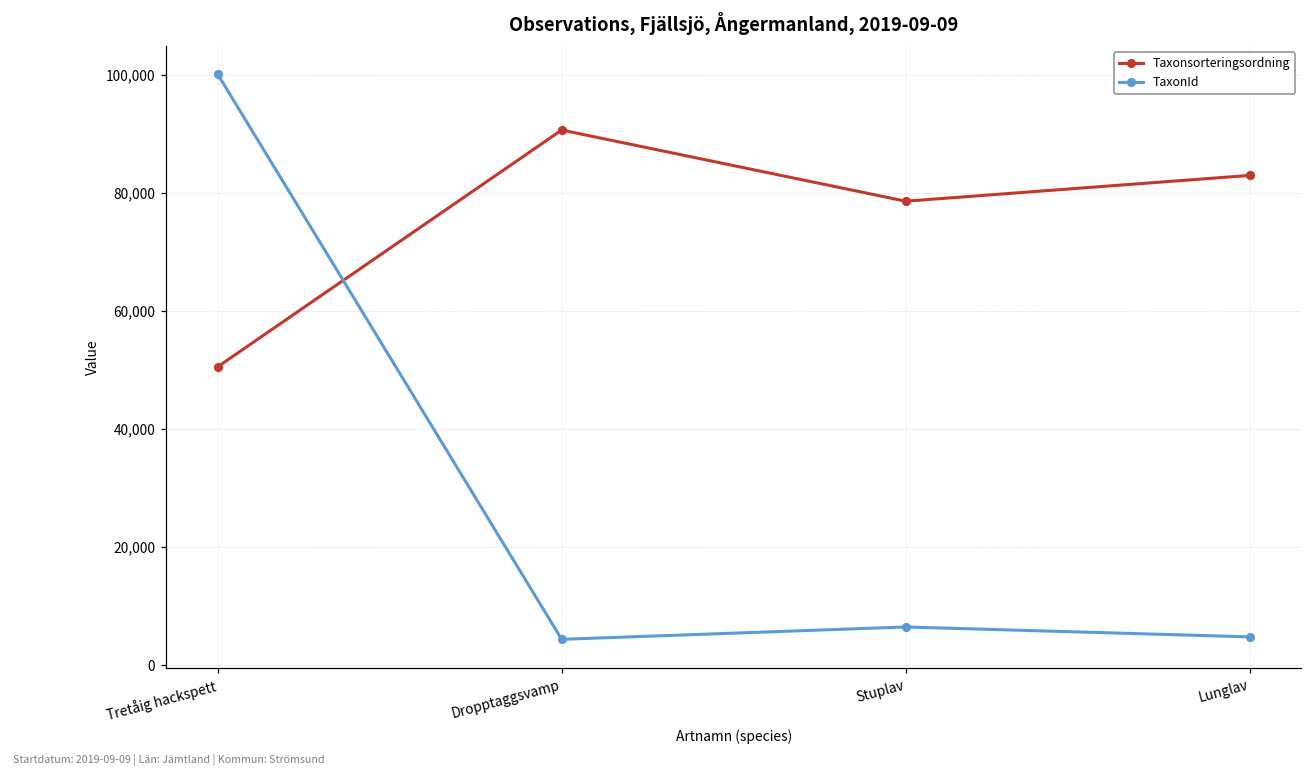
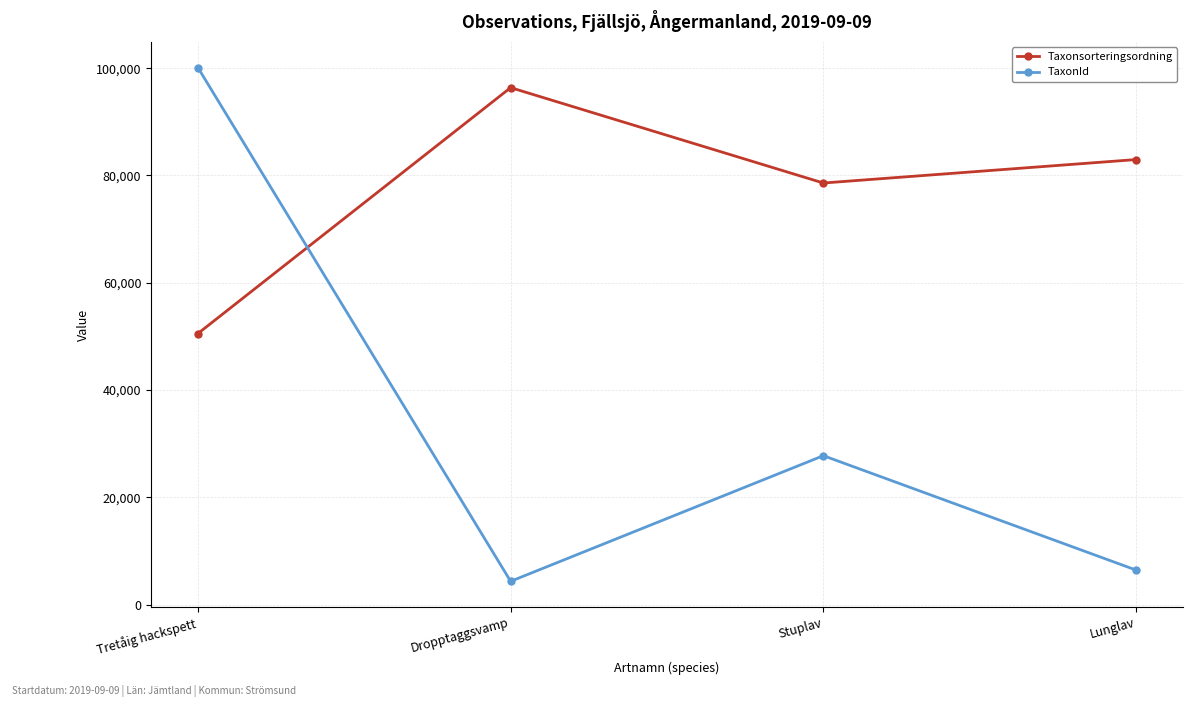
Taxonsorteringsordning, Dropptaggsvamp: 91,000 -> 96,000
TaxonId, Stuplav: 6,000 -> 28,000
TaxonId, Lunglav: 5,000 -> 6,000
